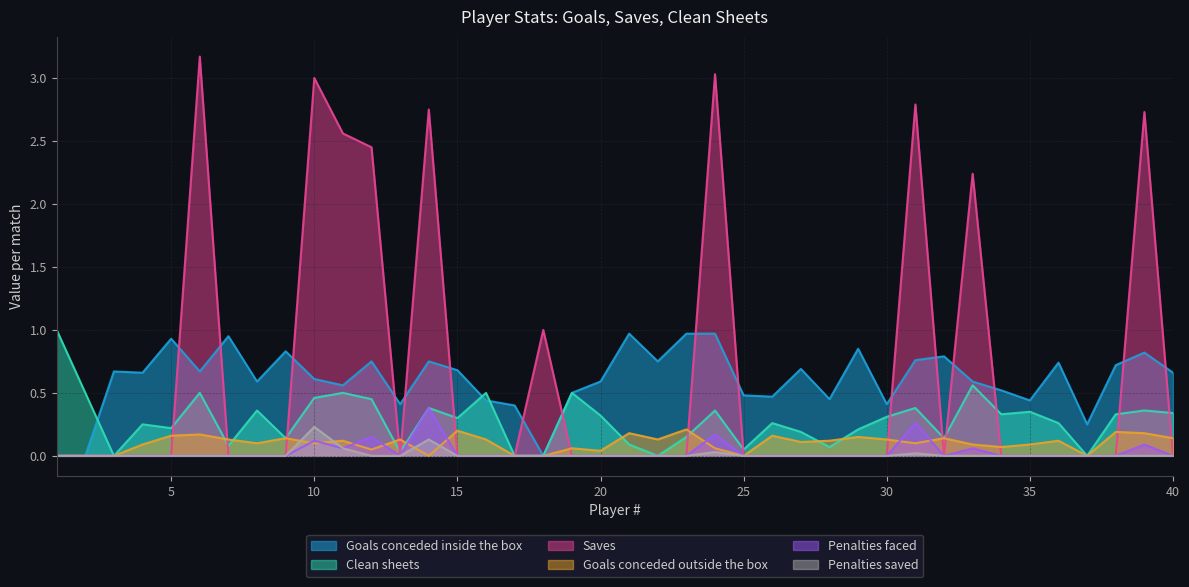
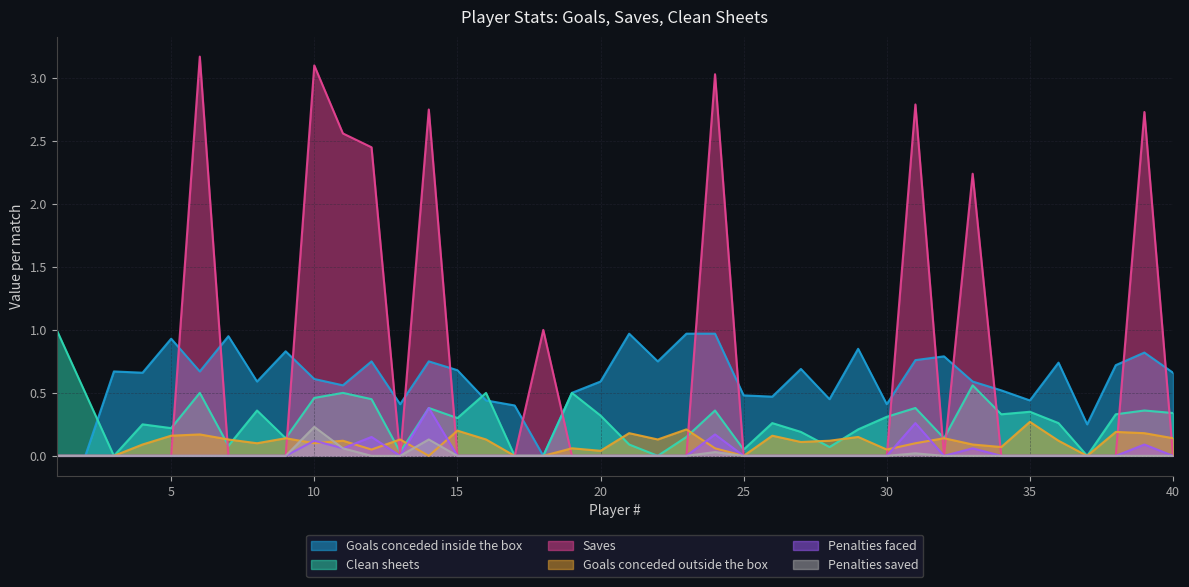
Saves, 10: 3.0 -> 3.1
Goals conceded outside the box, 30: 0.13 -> 0.05
Goals conceded outside the box, 35: 0.09 -> 0.27
